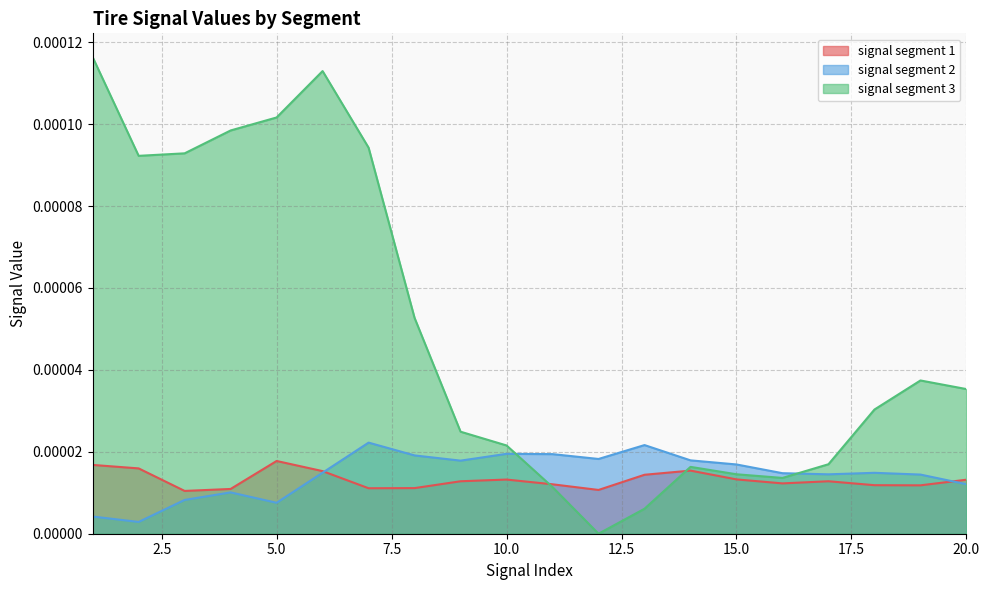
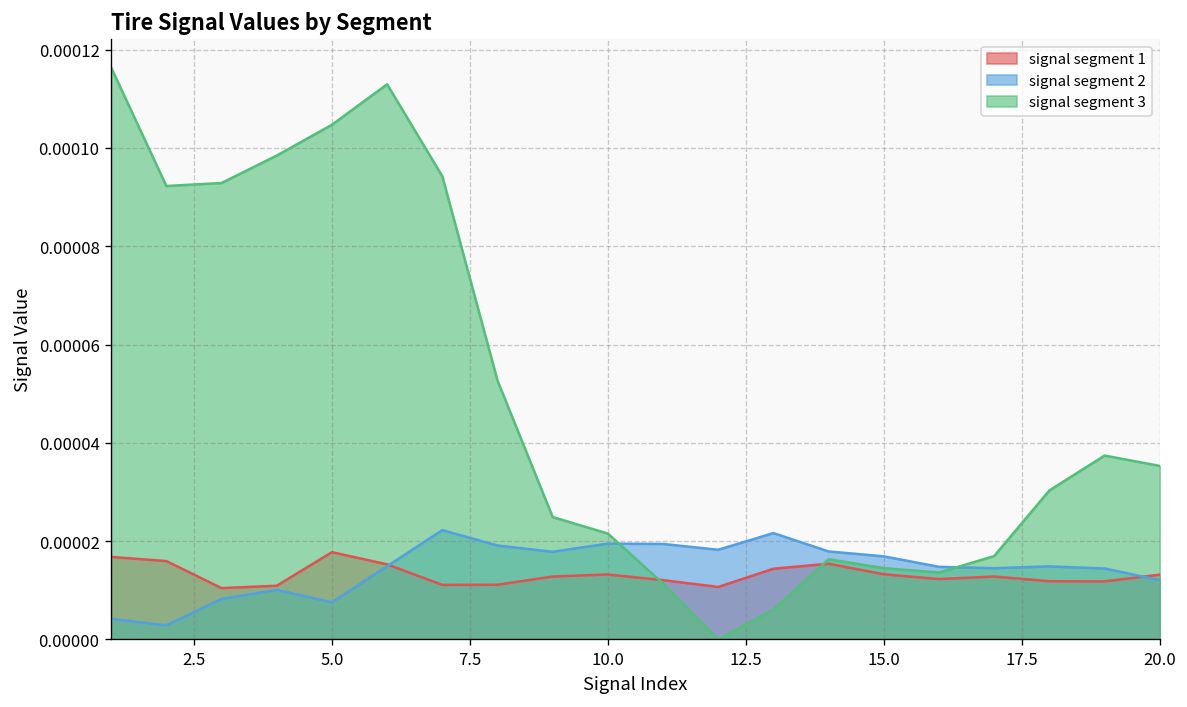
signal segment 3, 5.0: 0.000102 -> 0.000105
